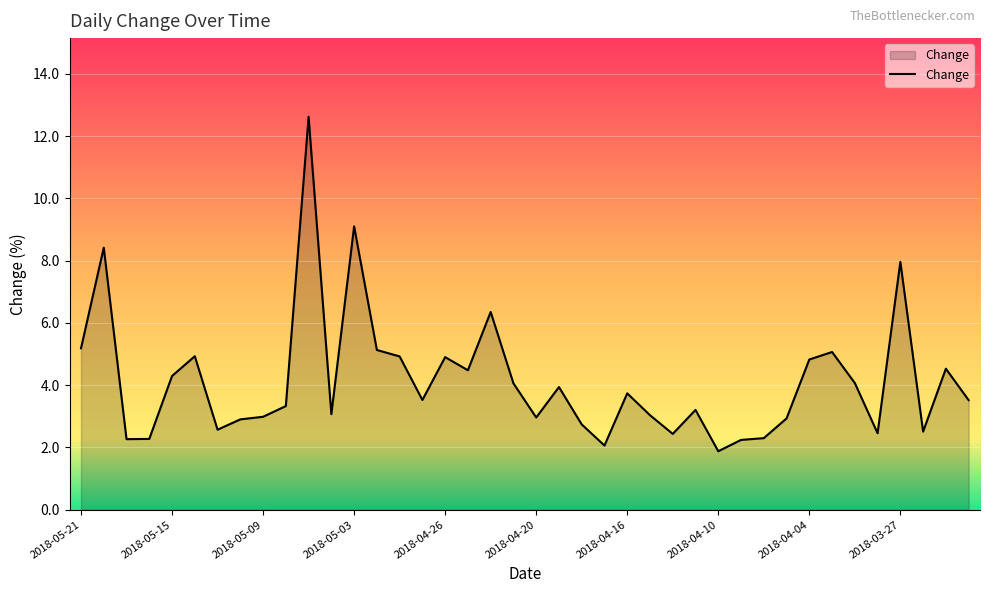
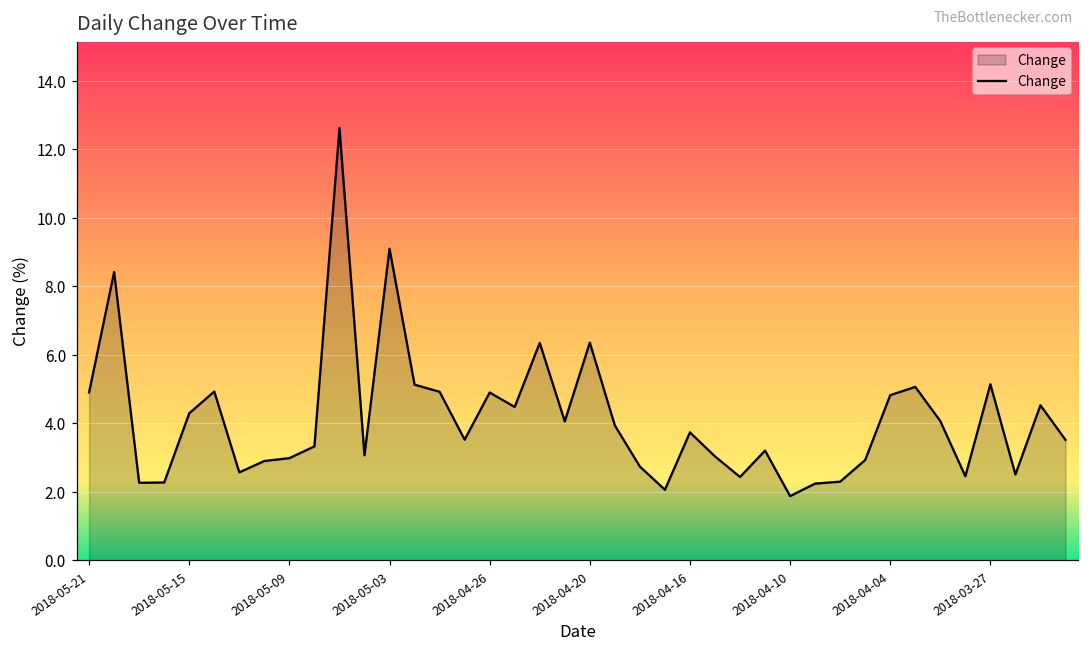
2018-05-21: 5.2 -> 4.9
2018-04-20: 3.0 -> 6.4
2018-03-27: 8.0 -> 5.1
